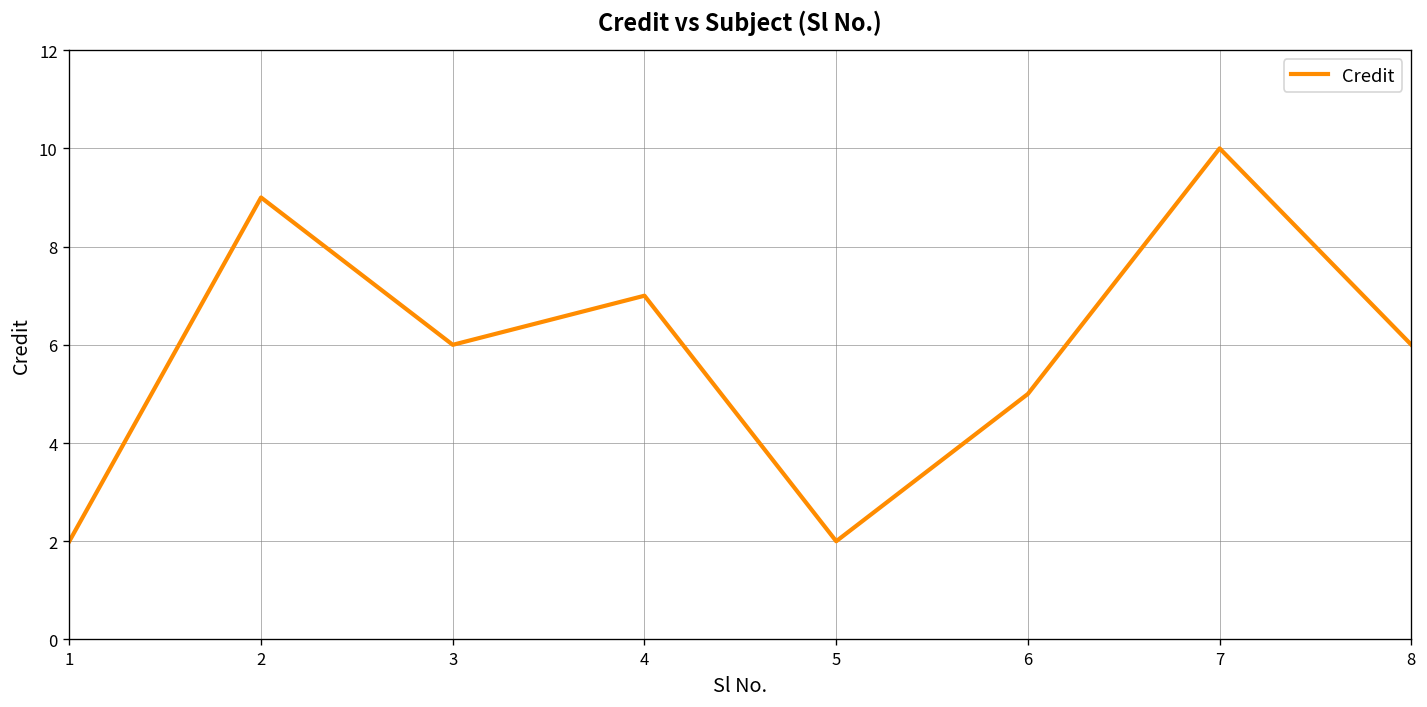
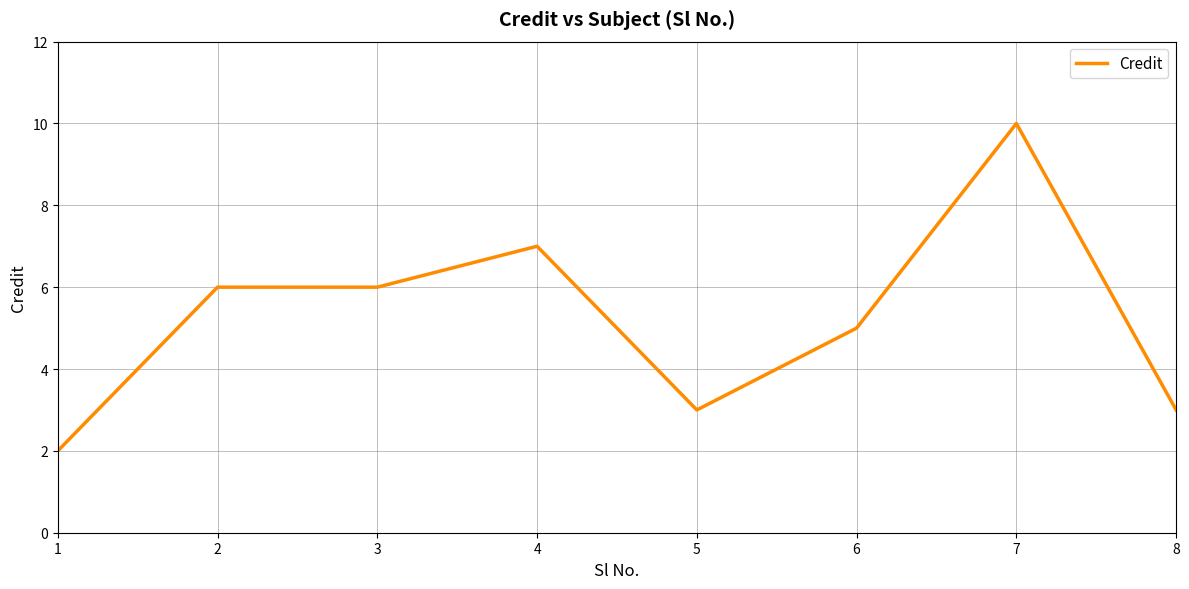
2: 9 -> 6
5: 2 -> 3
8: 6 -> 3
